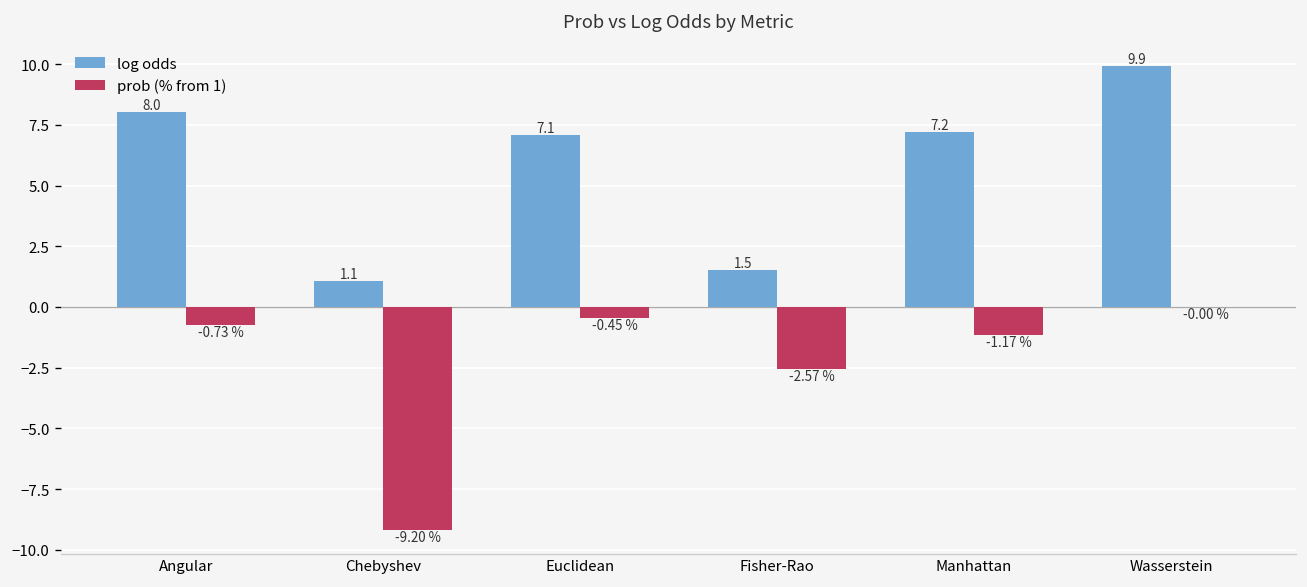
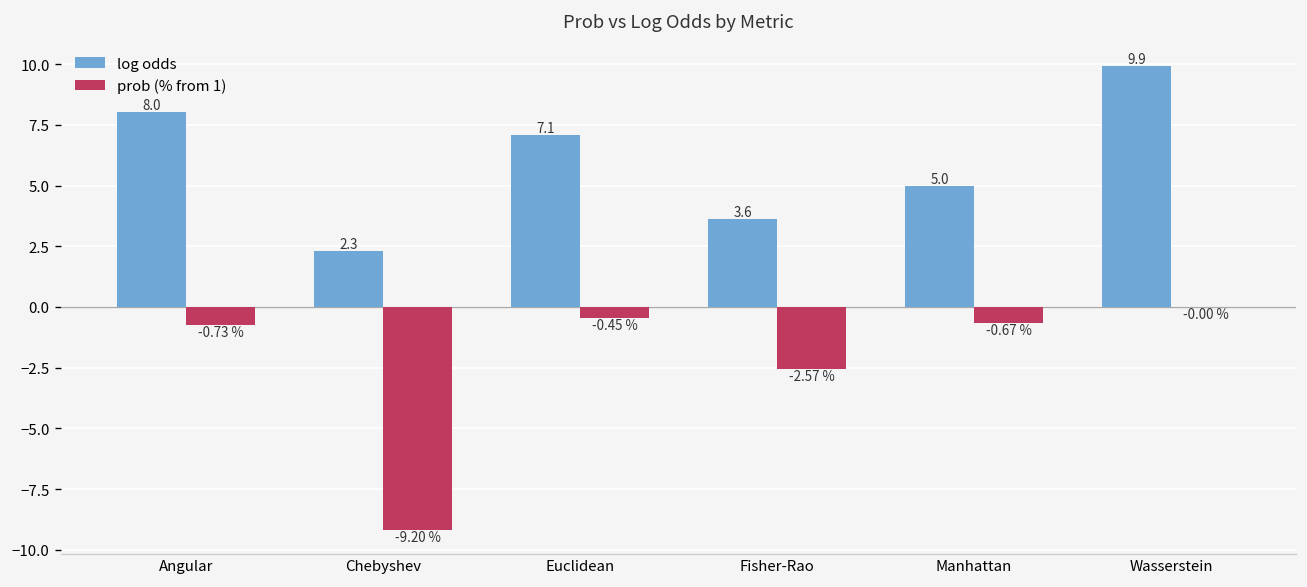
log odds, Chebyshev: 1.1 -> 2.3
log odds, Fisher-Rao: 1.5 -> 3.6
log odds, Manhattan: 7.2 -> 5.0
prob (% from 1), Manhattan: -1.17 % -> -0.67 %
